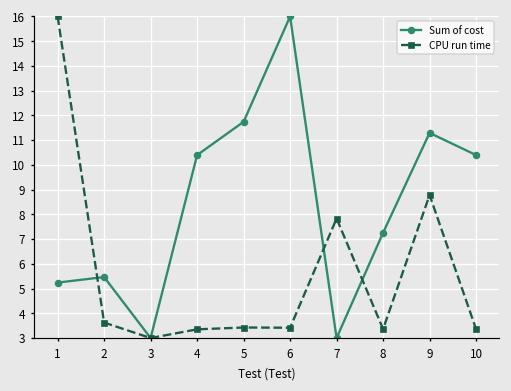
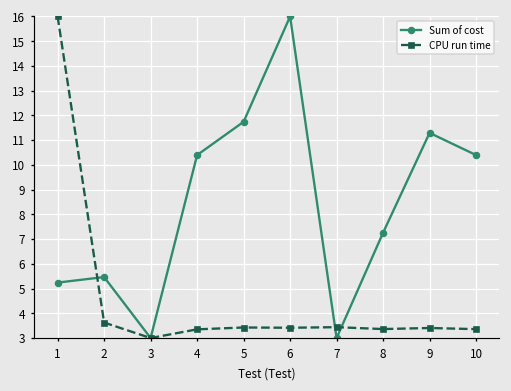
CPU run time, 7: 7.8 -> 3.4
CPU run time, 9: 8.8 -> 3.4
